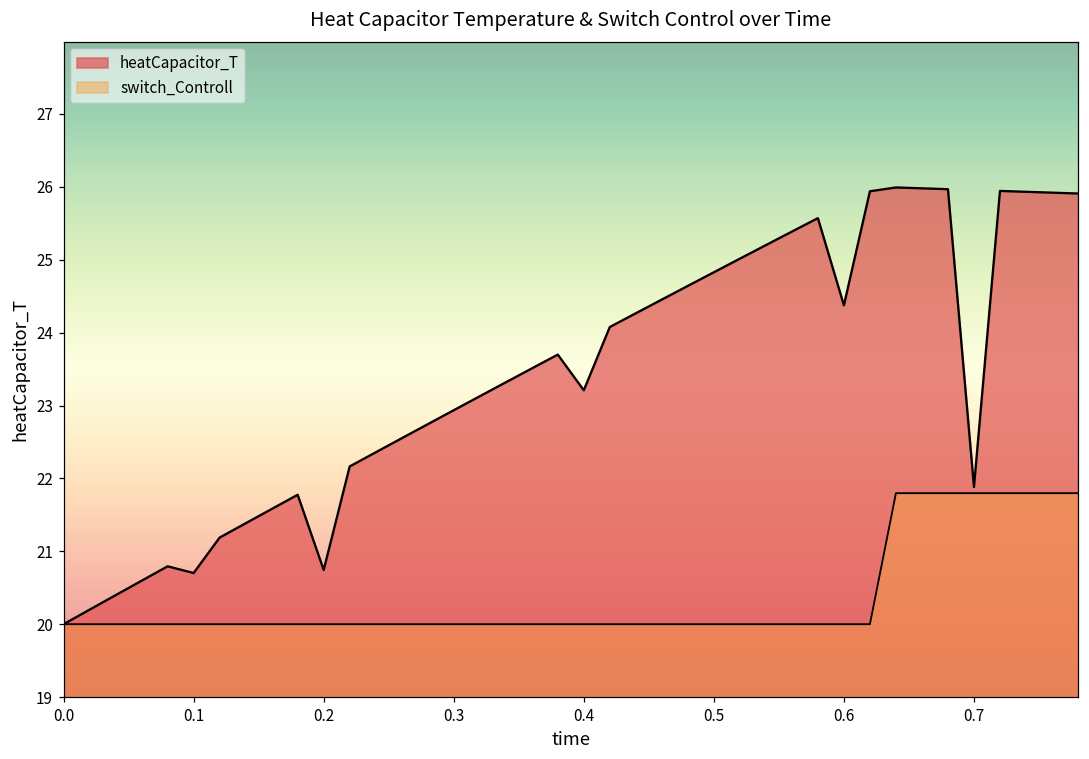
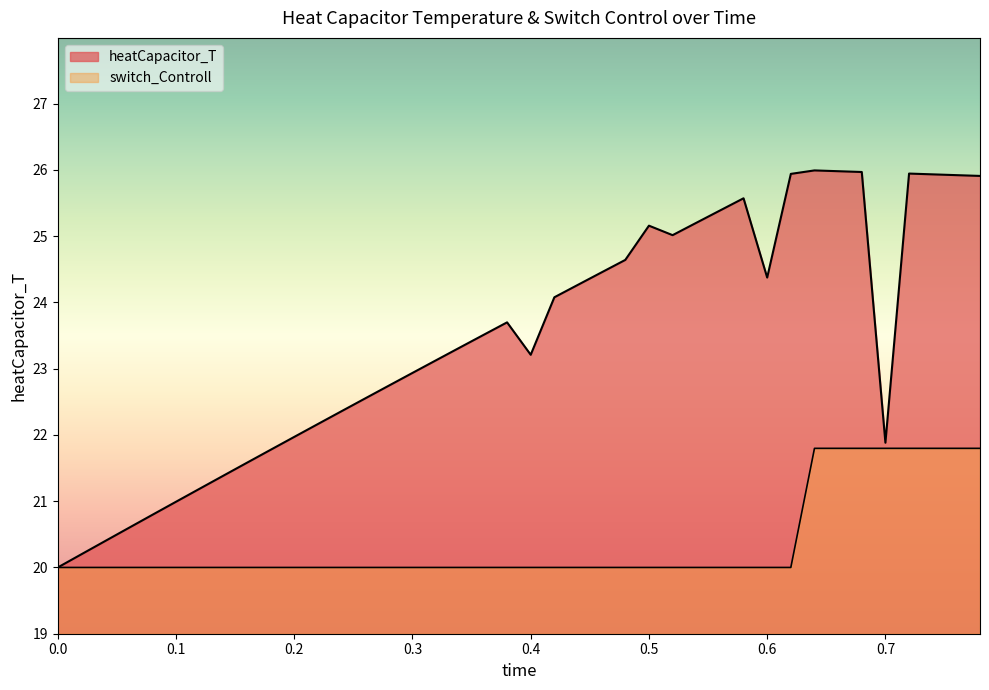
heatCapacitor_T, 0.1: 20.7 -> 21.0
heatCapacitor_T, 0.2: 20.7 -> 22.0
heatCapacitor_T, 0.5: 24.8 -> 25.2
